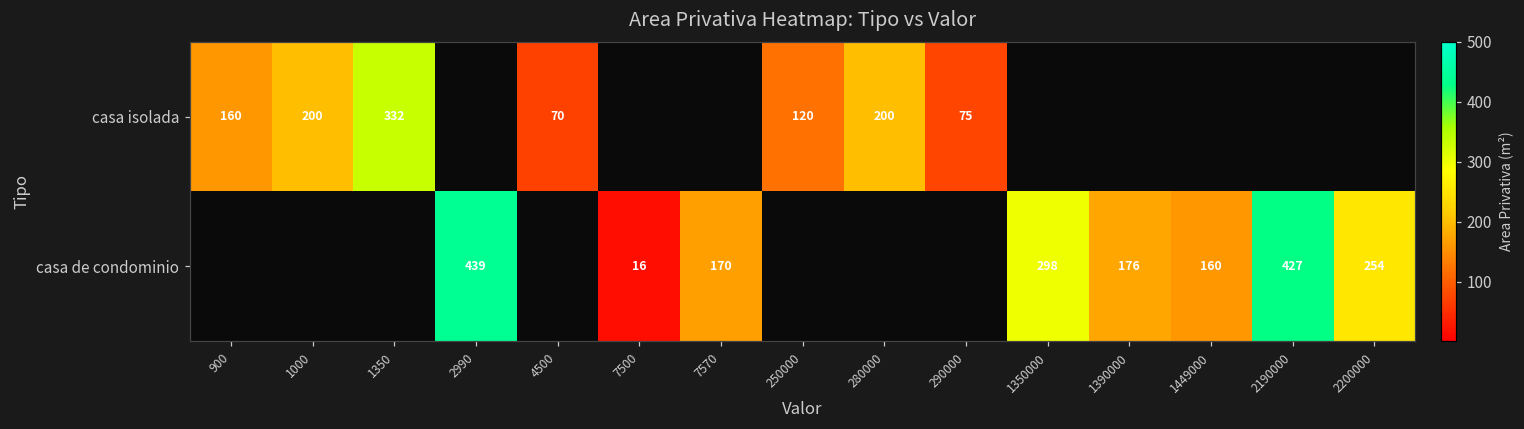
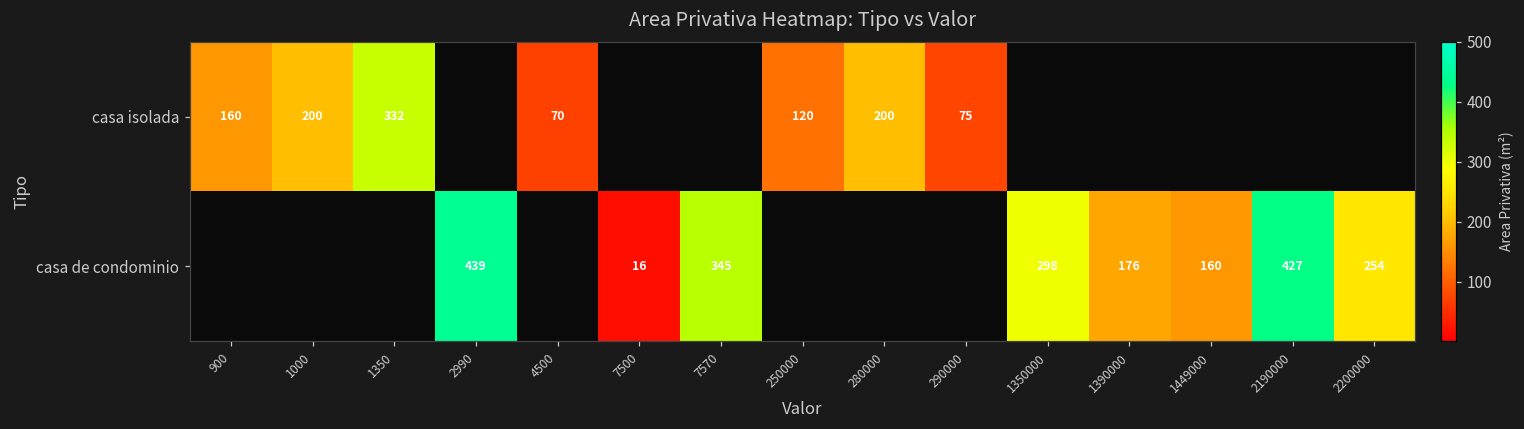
casa de condominio, 7570: 170 -> 345
